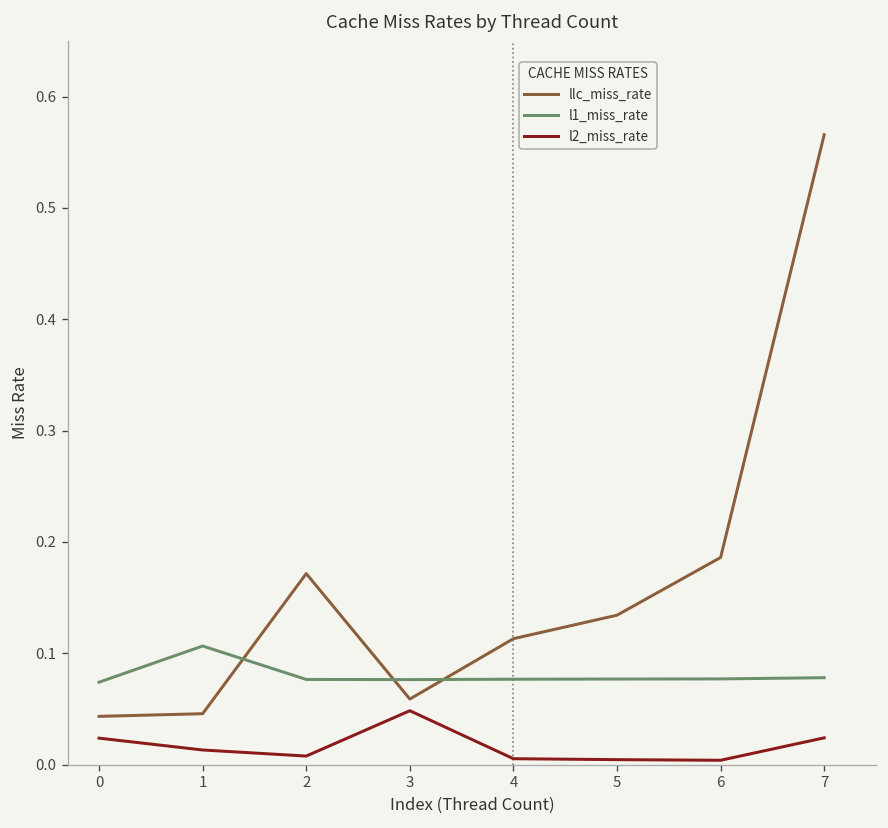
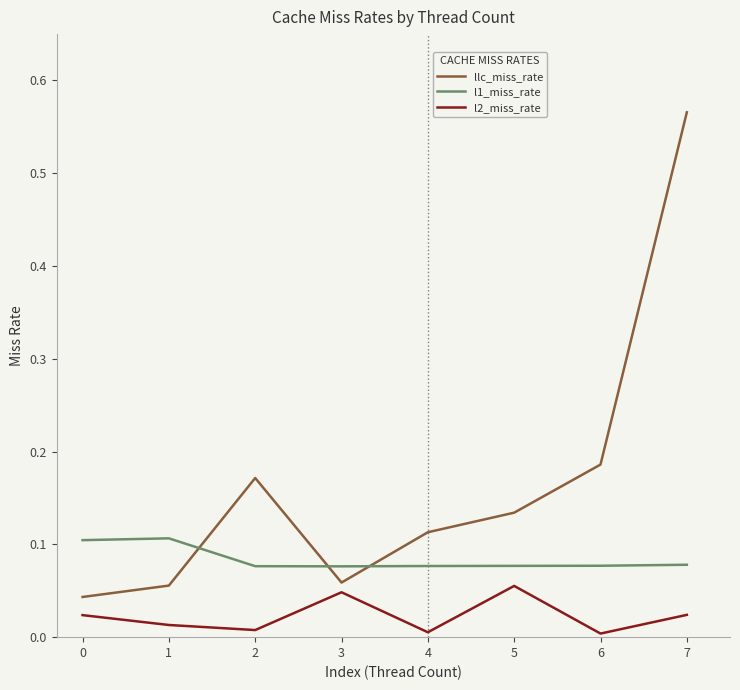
l1_miss_rate, 0: 0.07 -> 0.10
llc_miss_rate, 1: 0.05 -> 0.06
l2_miss_rate, 5: 0.00 -> 0.06
